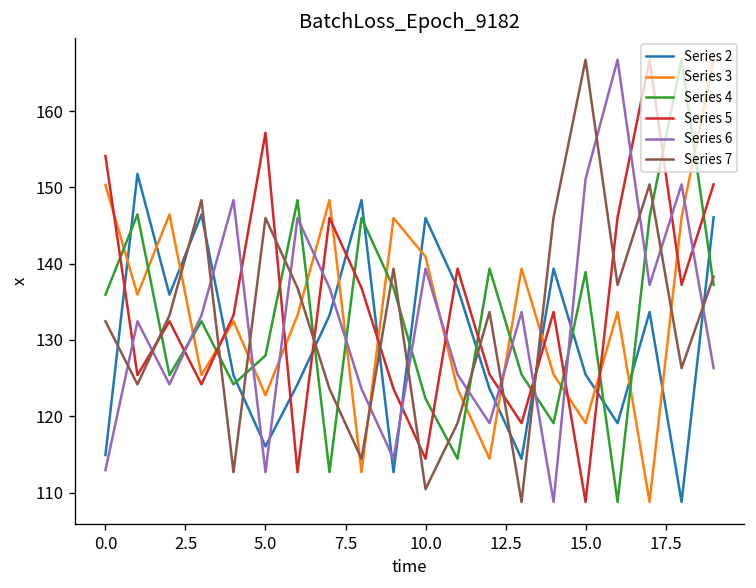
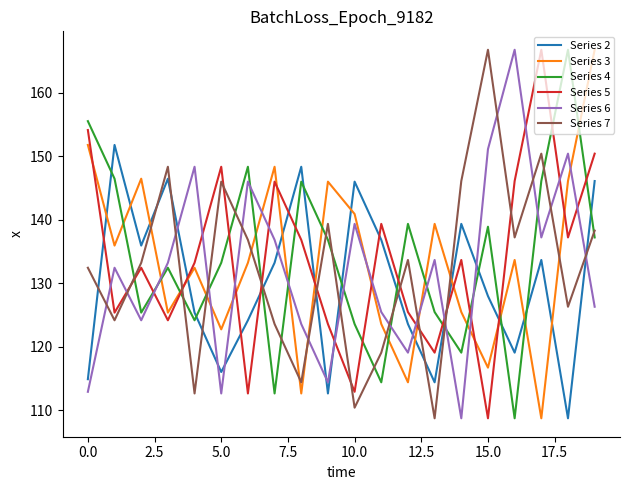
Series 3, 0.0: 150 -> 152
Series 4, 0.0: 136 -> 156
Series 4, 5.0: 128 -> 133
Series 5, 5.0: 157 -> 148
Series 4, 10.0: 122 -> 124
Series 5, 10.0: 114 -> 113
Series 2, 15.0: 125 -> 128
Series 3, 15.0: 119 -> 117
